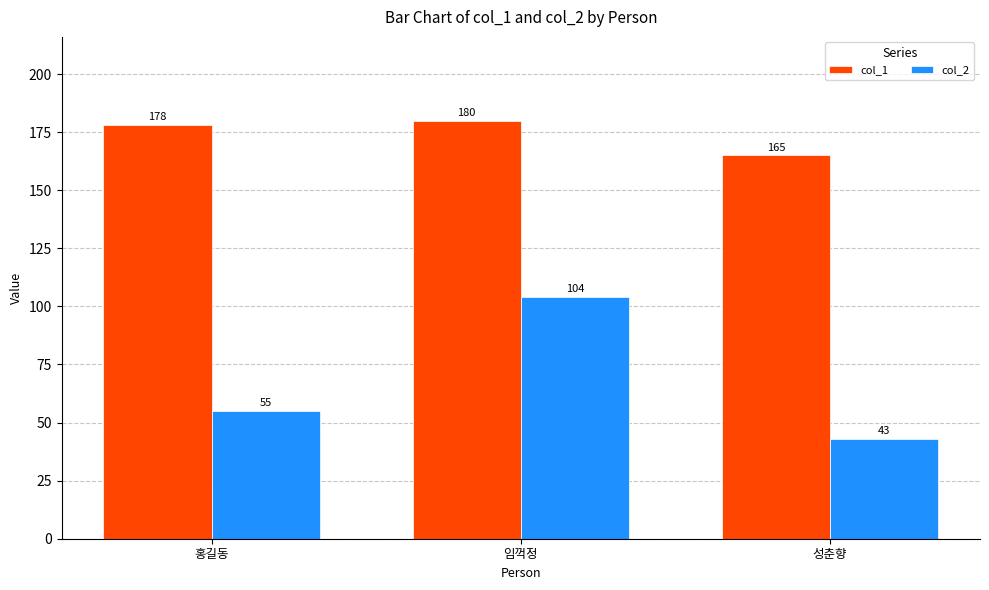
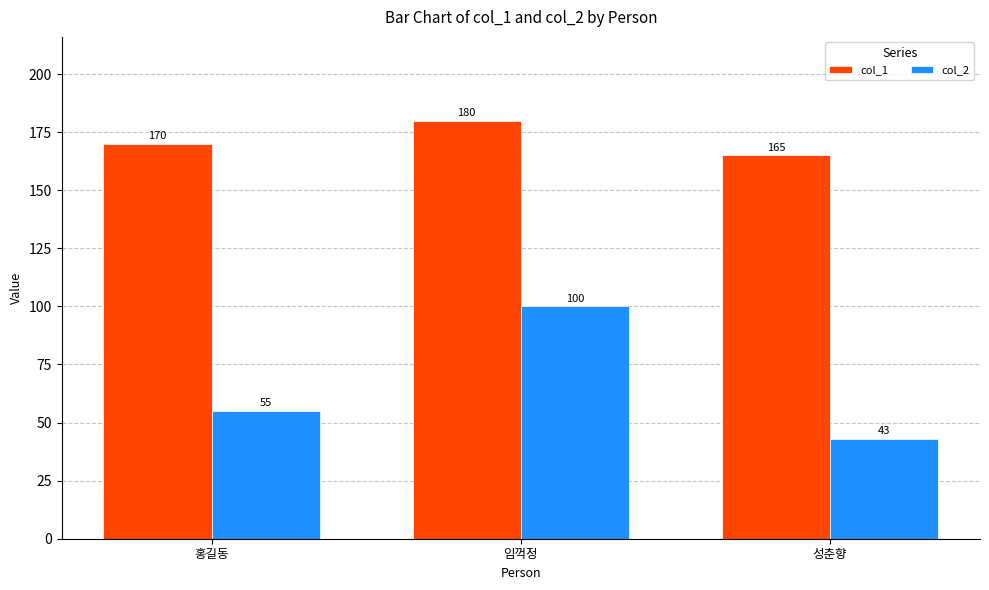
col_1, 홍길동: 178 -> 170
col_2, 임꺽정: 104 -> 100
